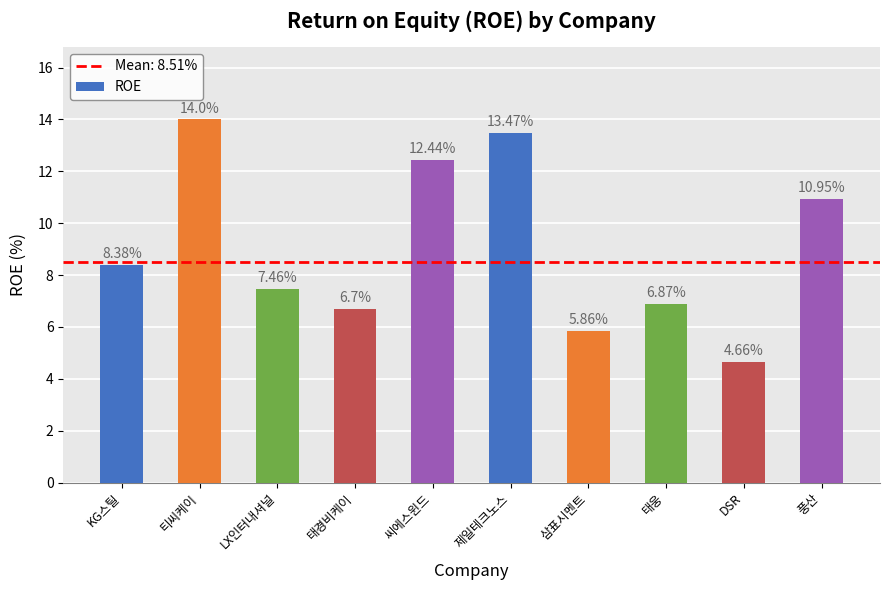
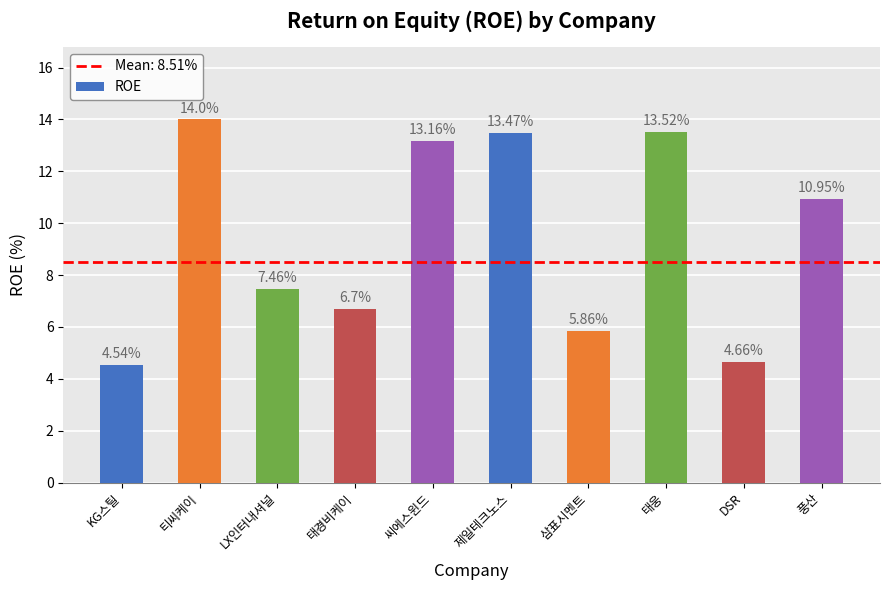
KG스틸: 8.38% -> 4.54%
씨에스윈드: 12.44% -> 13.16%
태웅: 6.87% -> 13.52%
